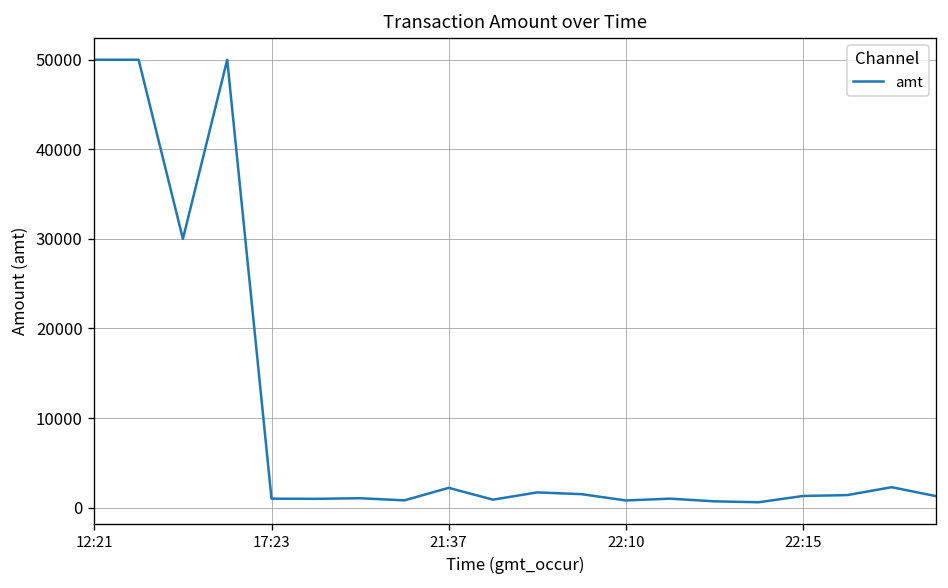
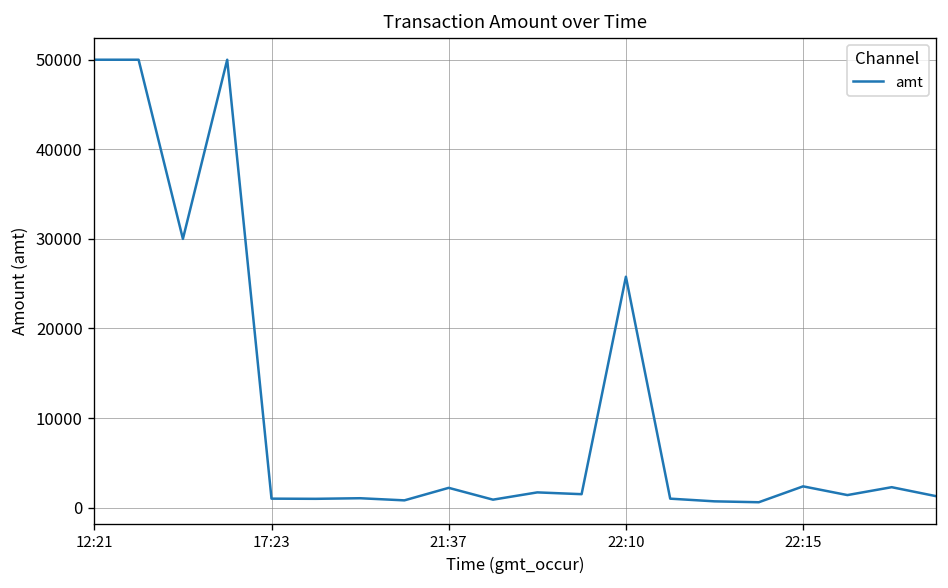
22:10: 1000 -> 26000
22:15: 1000 -> 2000
